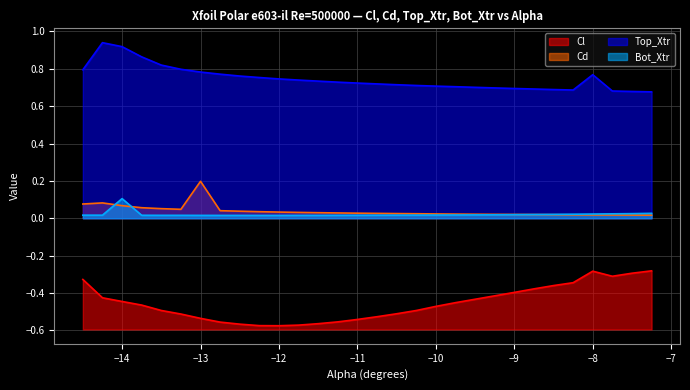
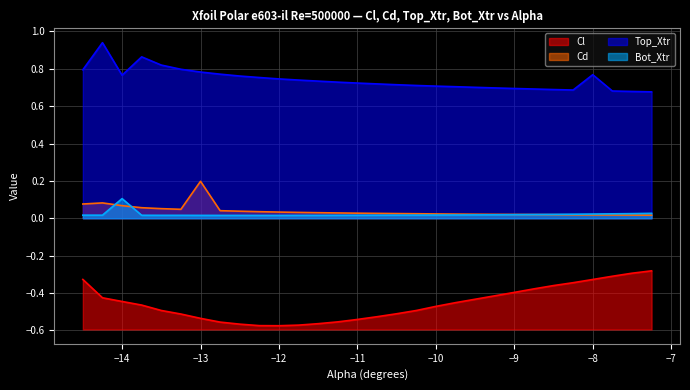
Top_Xtr, −14: 0.92 -> 0.77
Cl, −8: -0.28 -> -0.33
